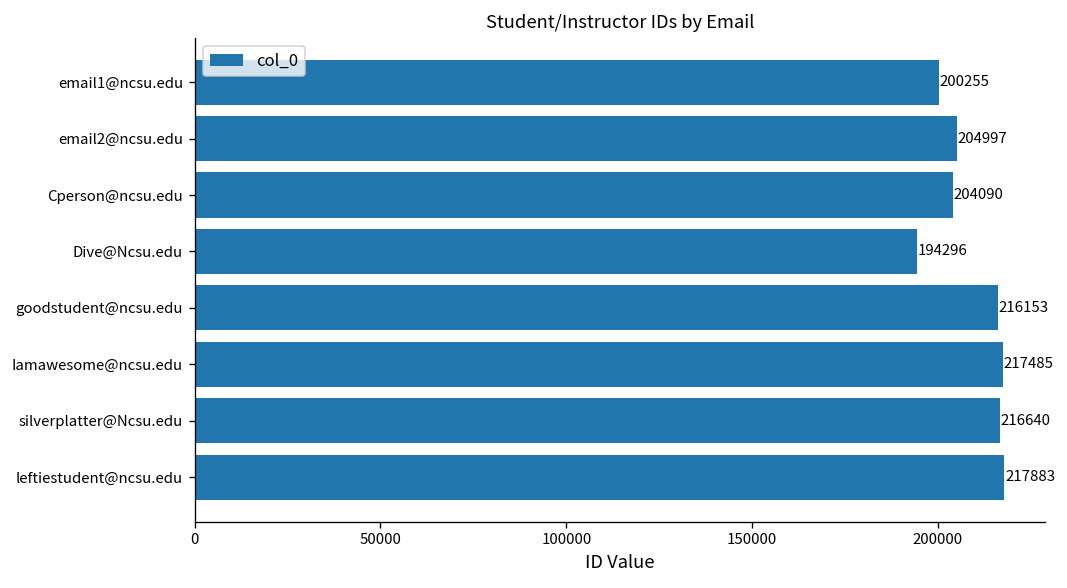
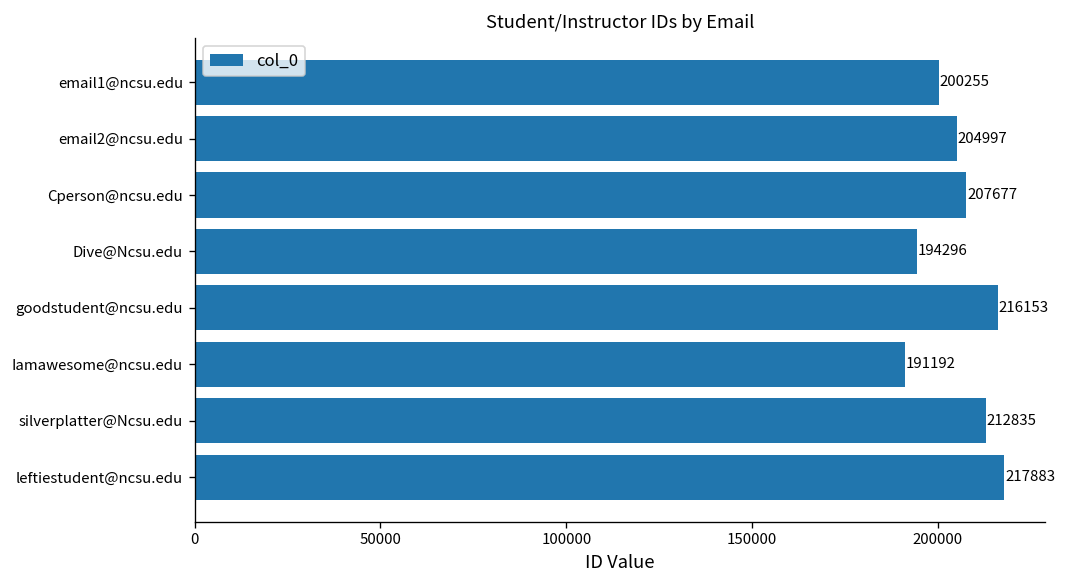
Cperson@ncsu.edu: 204090 -> 207677
Iamawesome@ncsu.edu: 217485 -> 191192
silverplatter@Ncsu.edu: 216640 -> 212835
